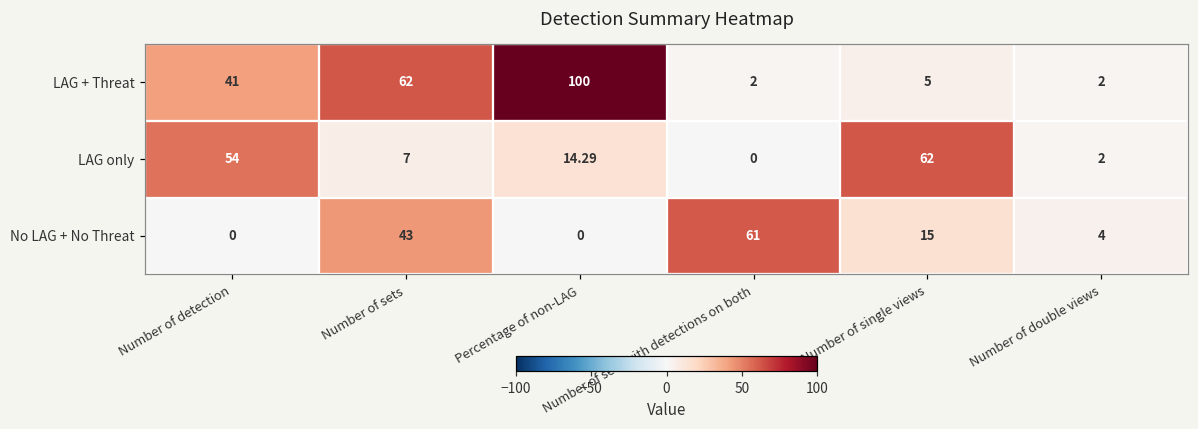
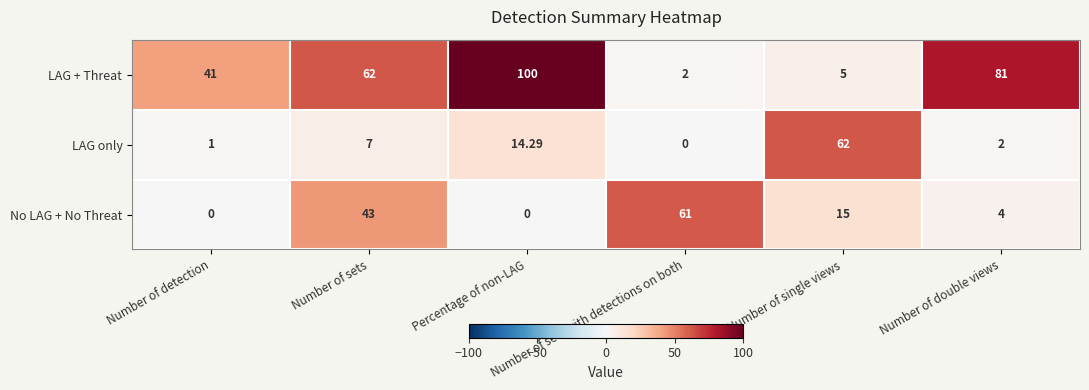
LAG + Threat, Number of double views: 2 -> 81
LAG only, Number of detection: 54 -> 1
